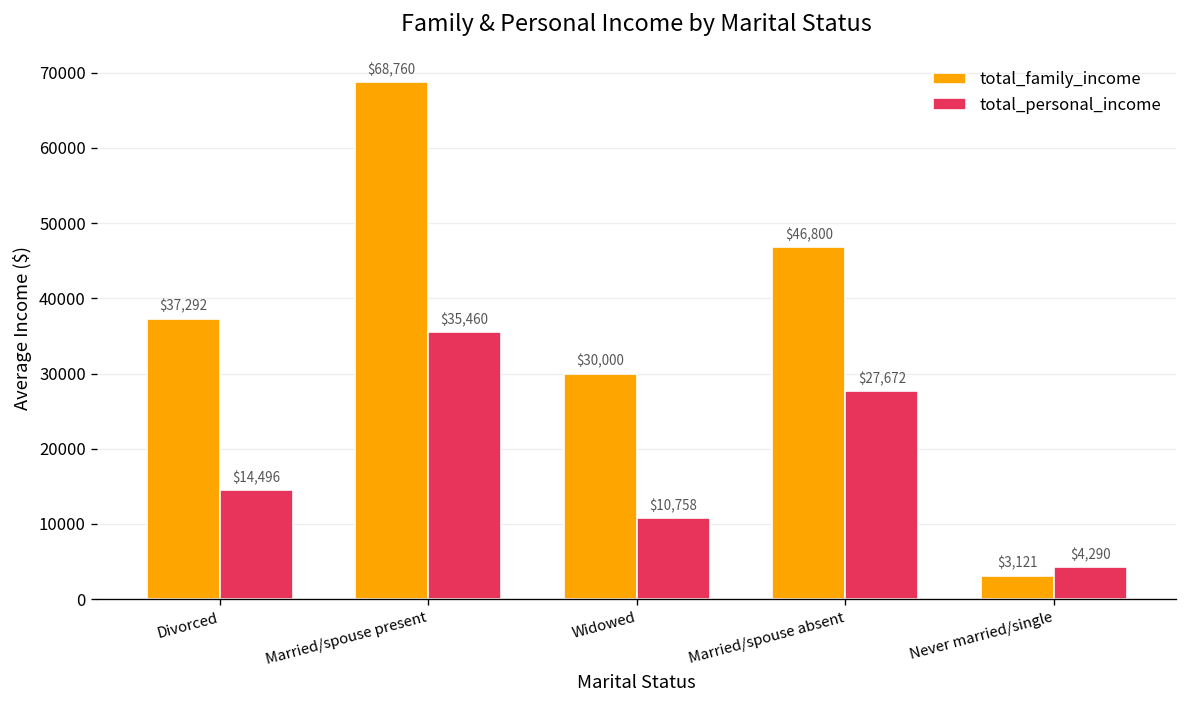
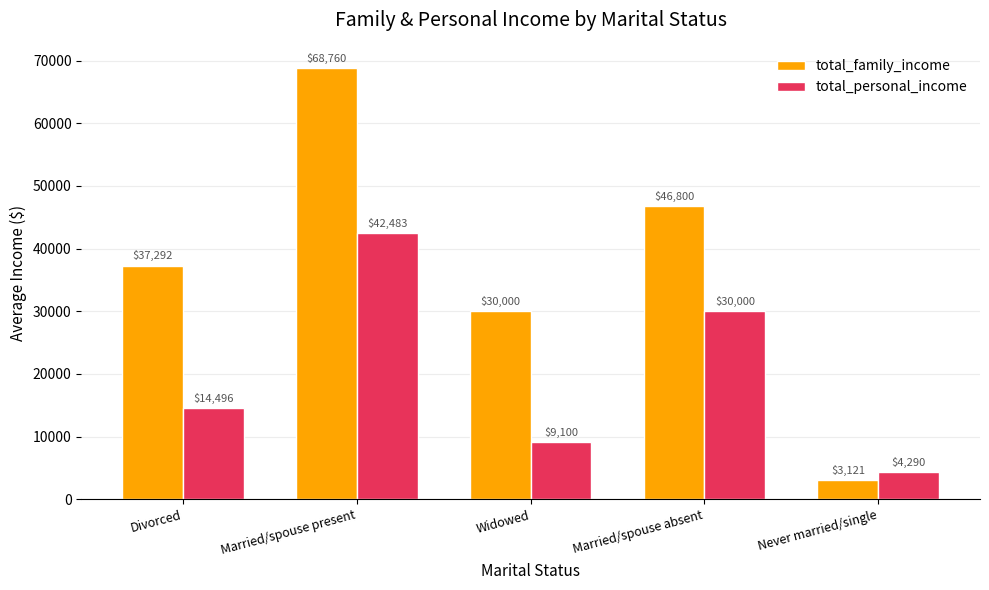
total_personal_income, Married/spouse present: $35,460 -> $42,483
total_personal_income, Widowed: $10,758 -> $9,100
total_personal_income, Married/spouse absent: $27,672 -> $30,000
